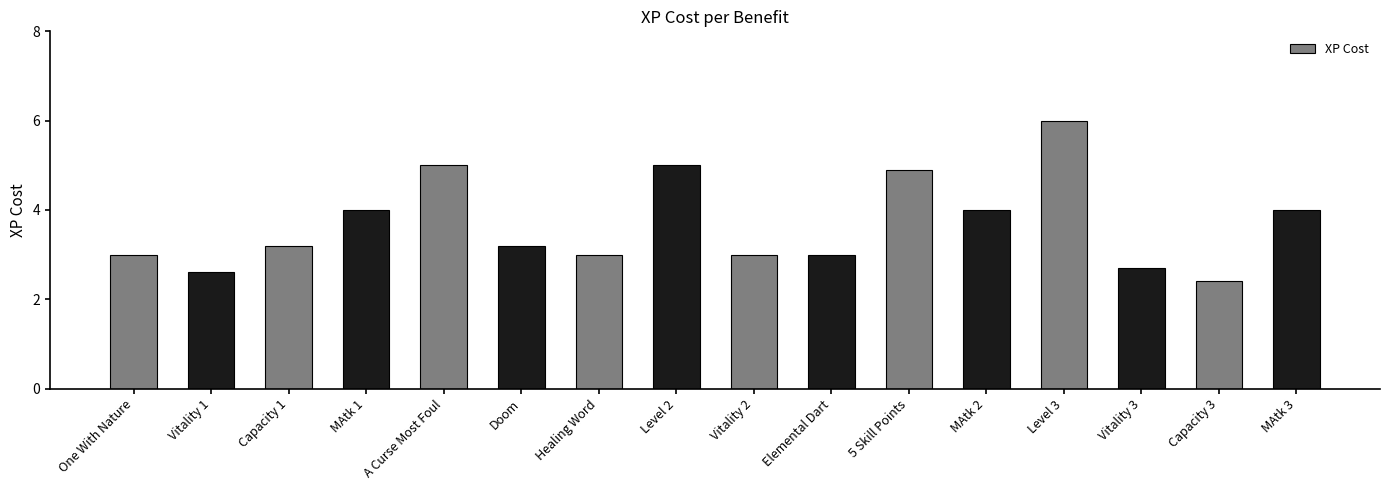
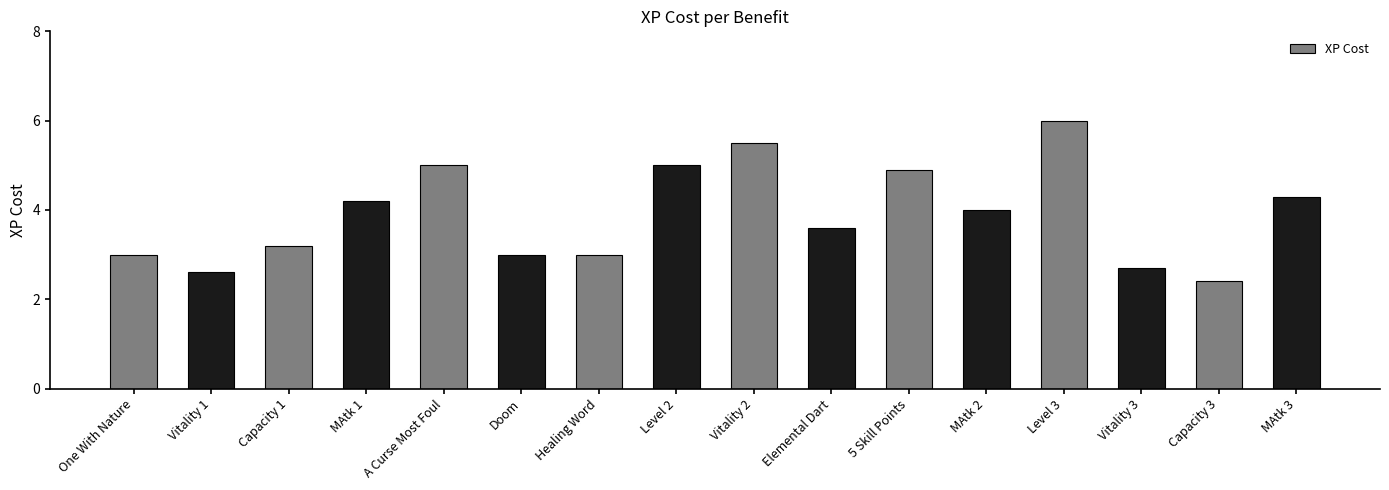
MAtk 1: 4.0 -> 4.2
Doom: 3.2 -> 3.0
Vitality 2: 3.0 -> 5.5
Elemental Dart: 3.0 -> 3.6
MAtk 3: 4.0 -> 4.3
